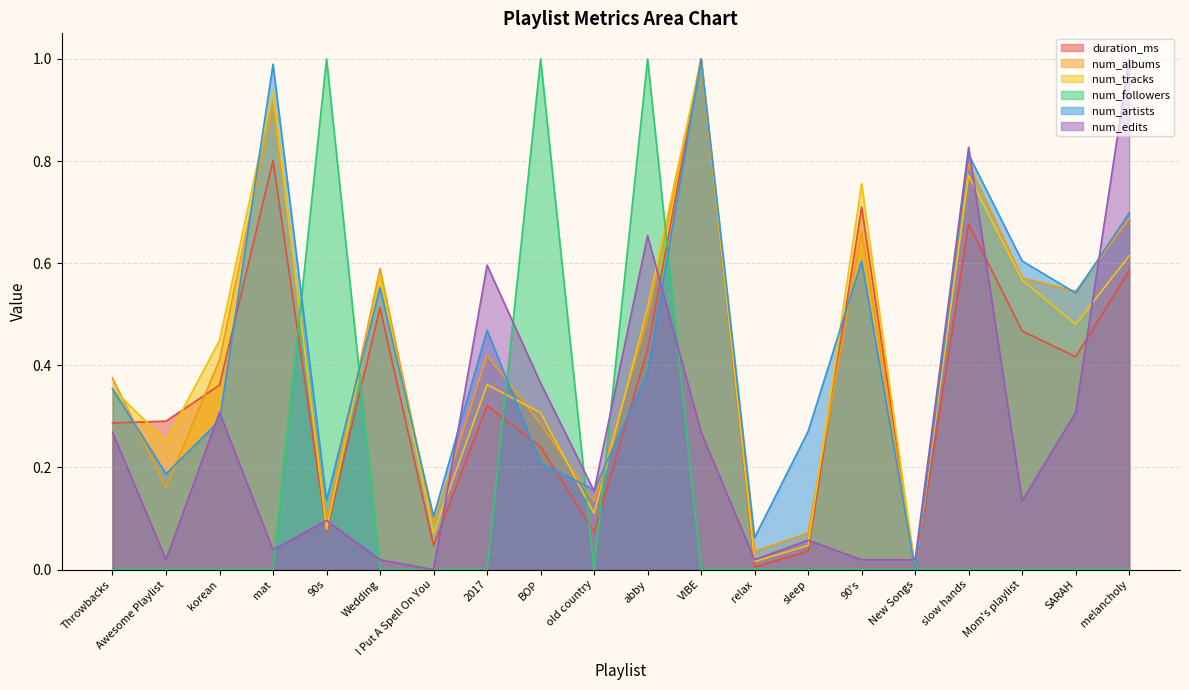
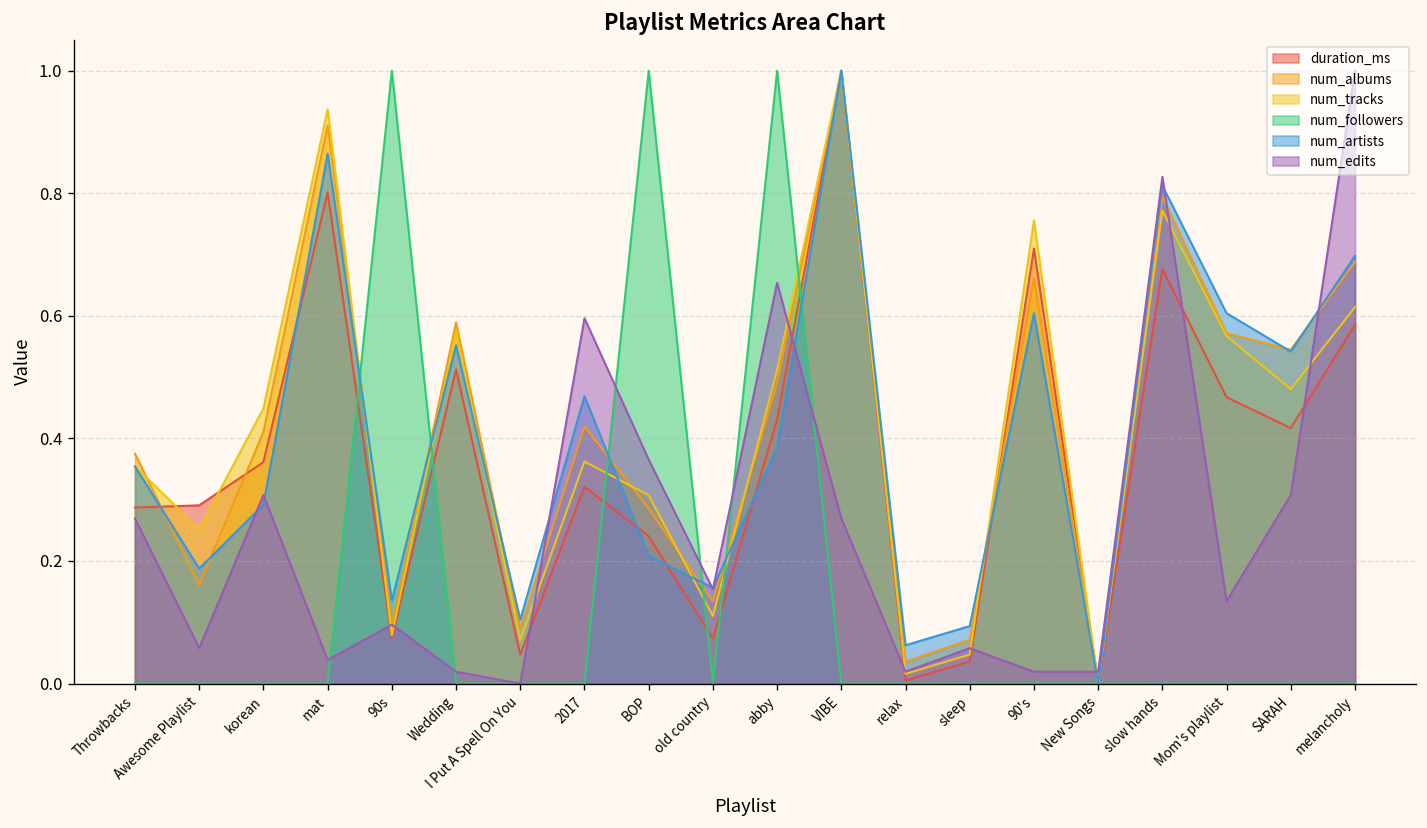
num_edits, Awesome Playlist: 0.02 -> 0.06
num_artists, mat: 0.99 -> 0.86
num_artists, sleep: 0.27 -> 0.09
